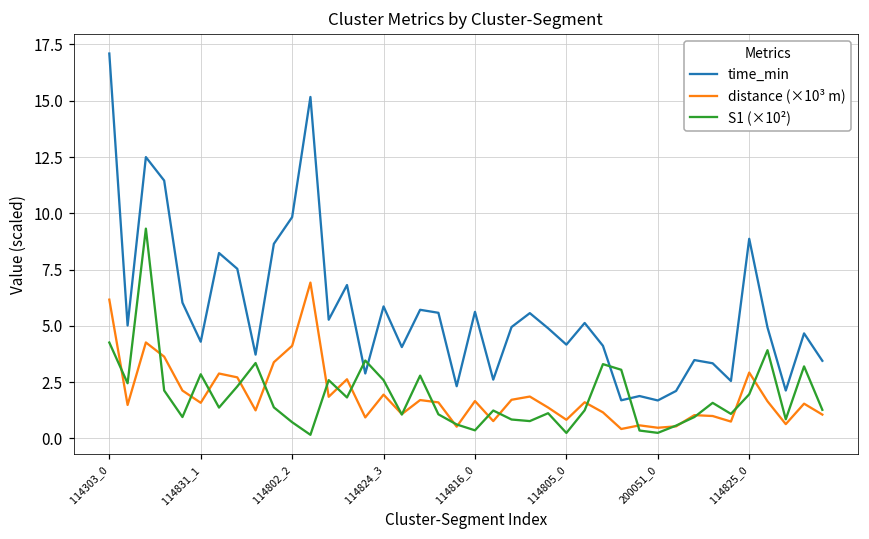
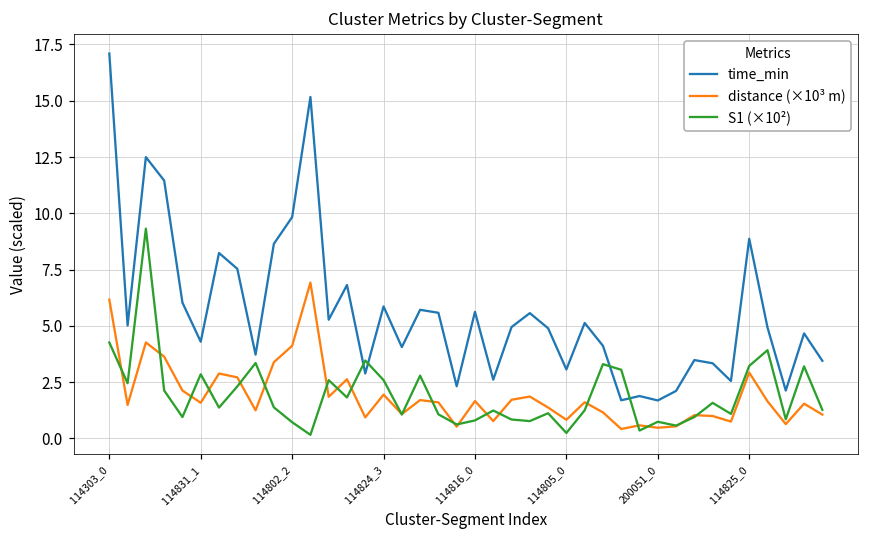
S1 (×10²), 114816_0: 0.4 -> 0.8
time_min, 114805_0: 4.2 -> 3.1
S1 (×10²), 200051_0: 0.2 -> 0.7
S1 (×10²), 114825_0: 2.0 -> 3.2
